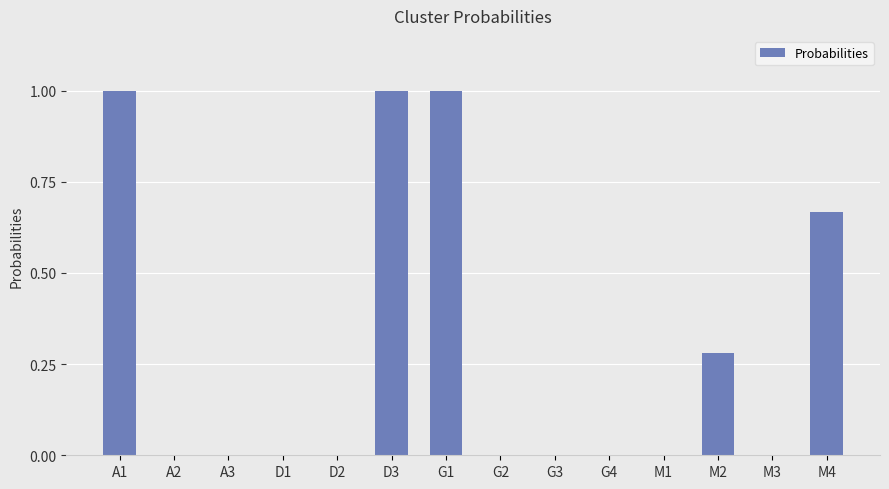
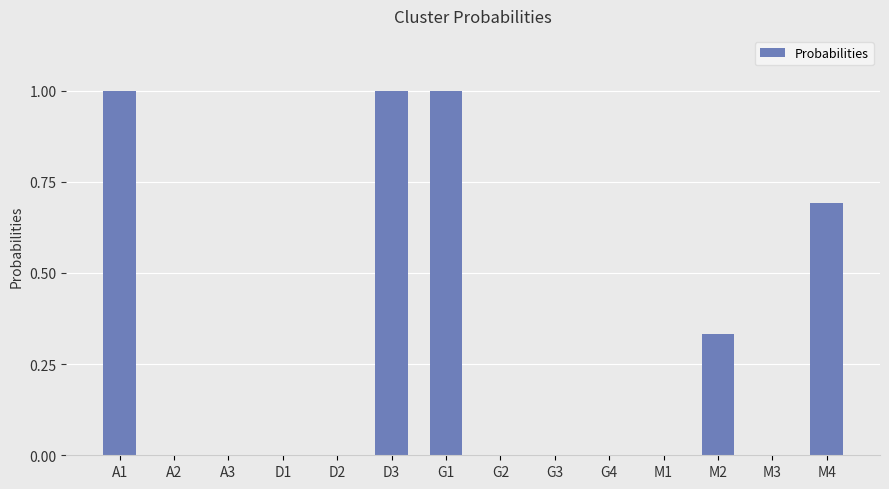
M2: 0.28 -> 0.33
M4: 0.67 -> 0.69
